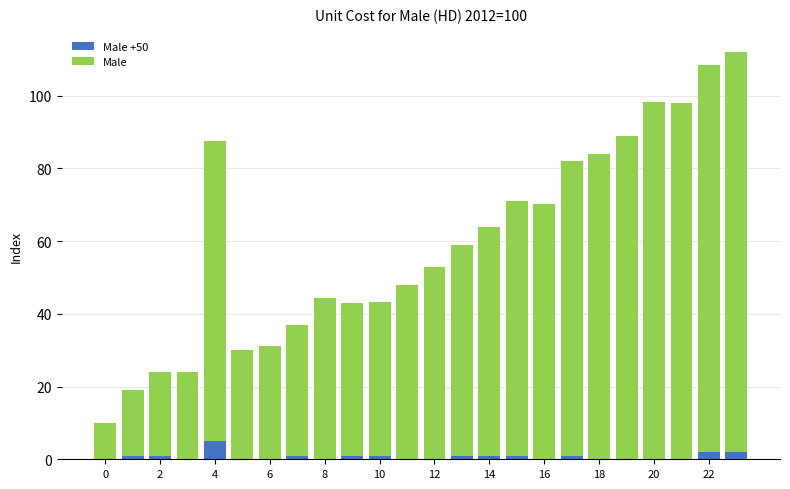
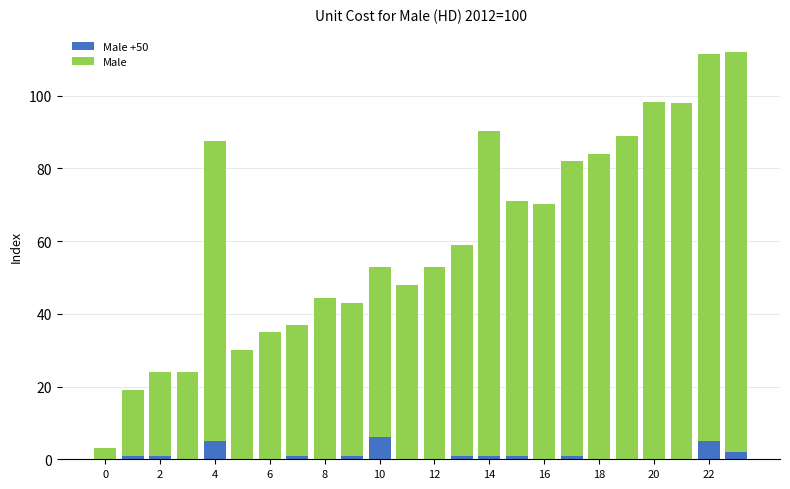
Male, 0: 10 -> 3
Male, 6: 31 -> 35
Male +50, 10: 1 -> 6
Male, 10: 42 -> 47
Male, 14: 63 -> 89
Male +50, 22: 2 -> 5
